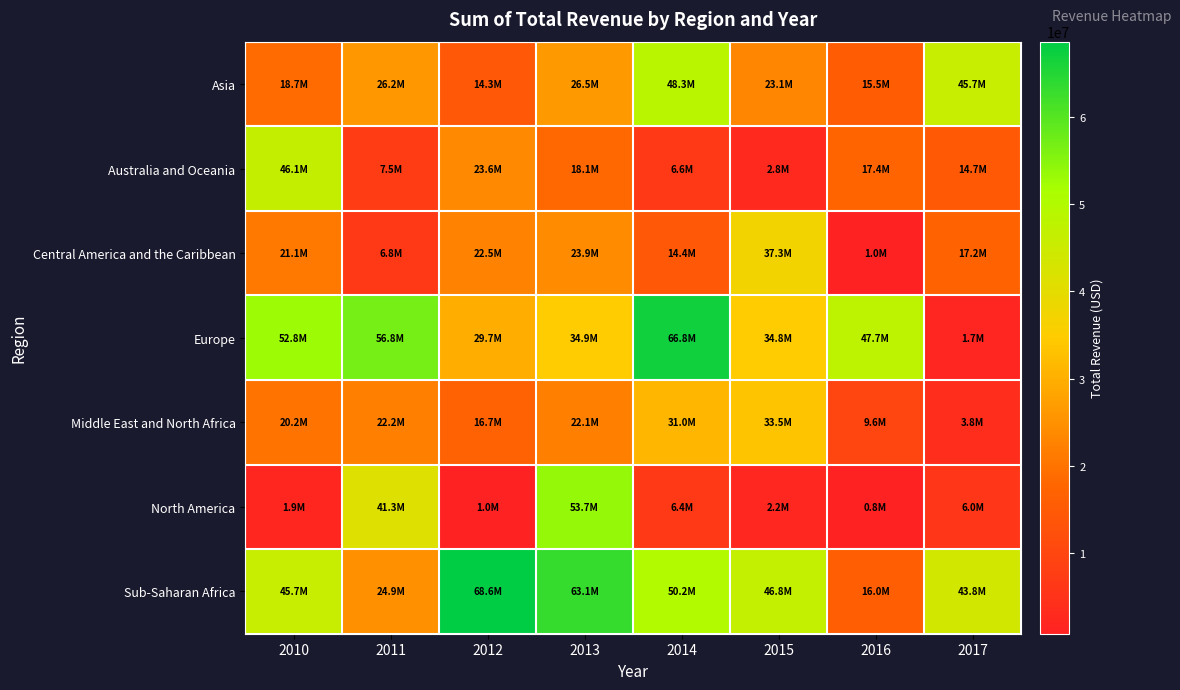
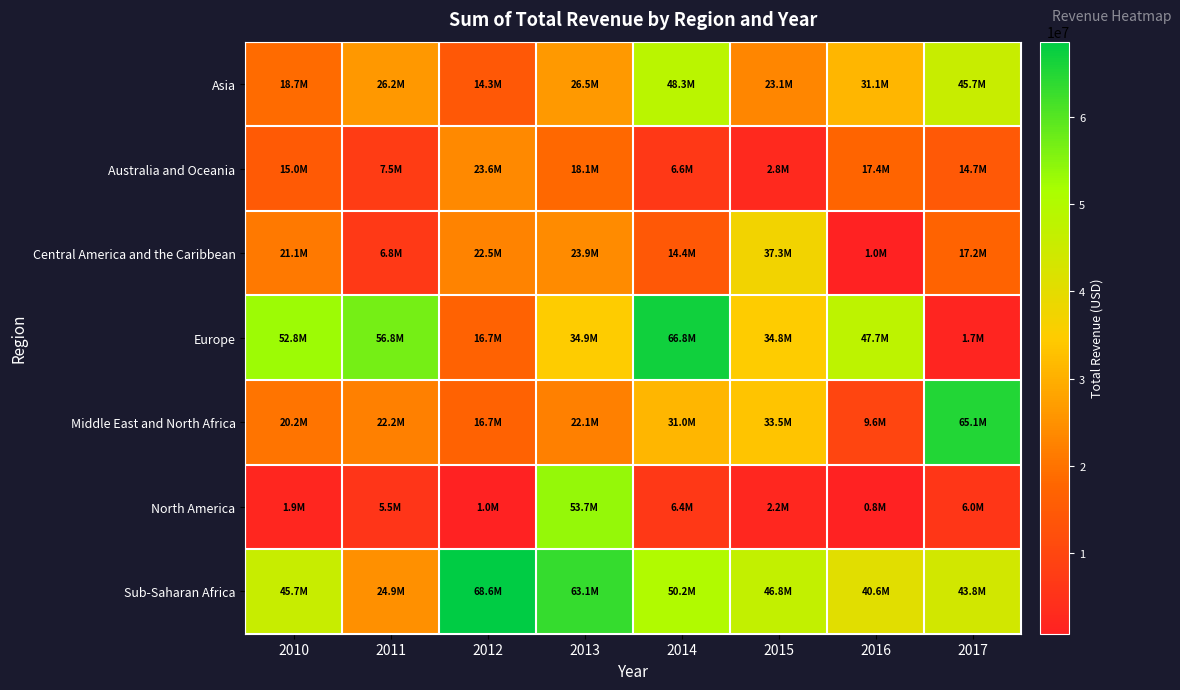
Asia, 2016: 15.5M -> 31.1M
Australia and Oceania, 2010: 46.1M -> 15.0M
Europe, 2012: 29.7M -> 16.7M
Middle East and North Africa, 2017: 3.8M -> 65.1M
North America, 2011: 41.3M -> 5.5M
Sub-Saharan Africa, 2016: 16.0M -> 40.6M
